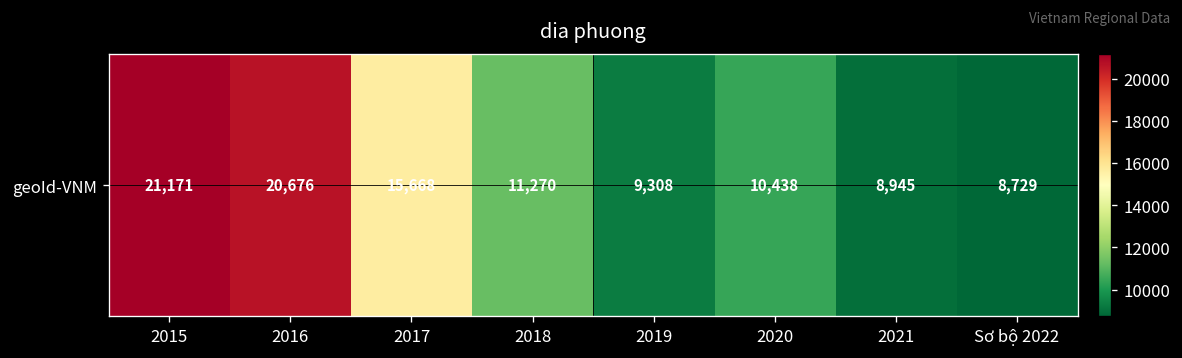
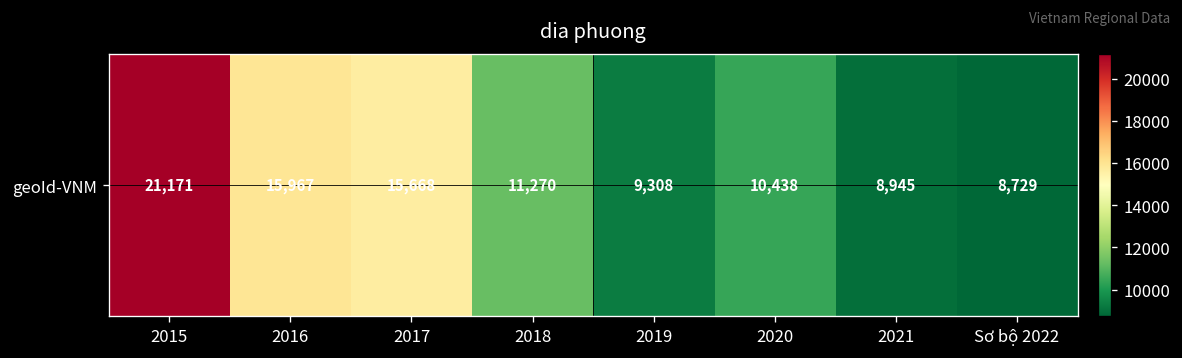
geoId-VNM, 2016: 20,676 -> 15,967
